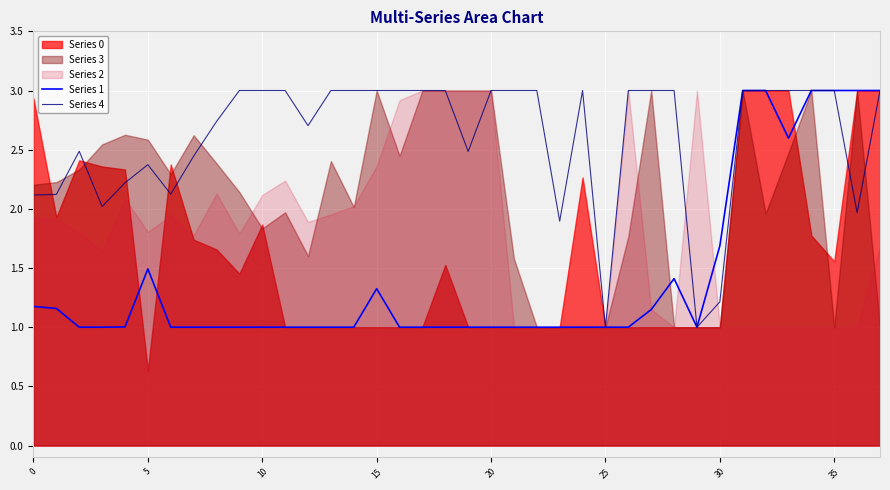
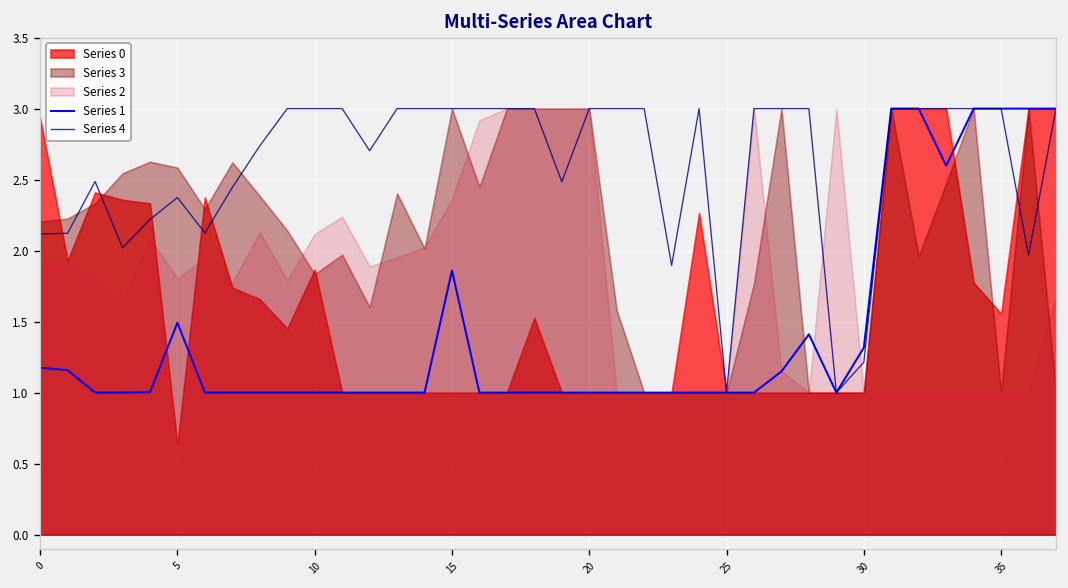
Series 1, 15: 1.33 -> 1.86
Series 1, 30: 1.69 -> 1.32
